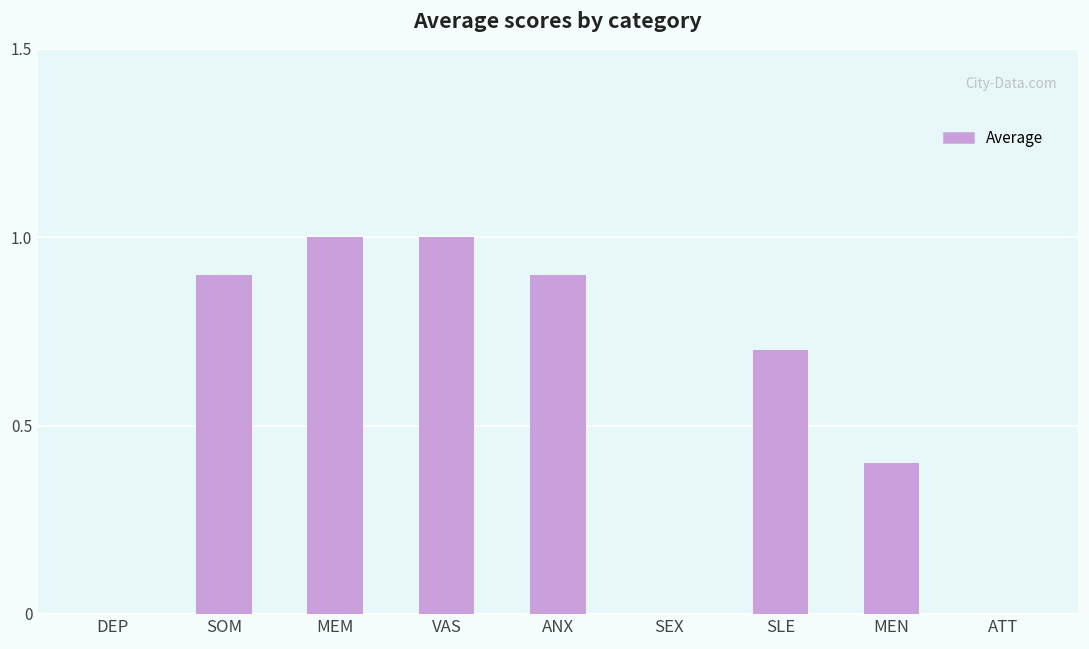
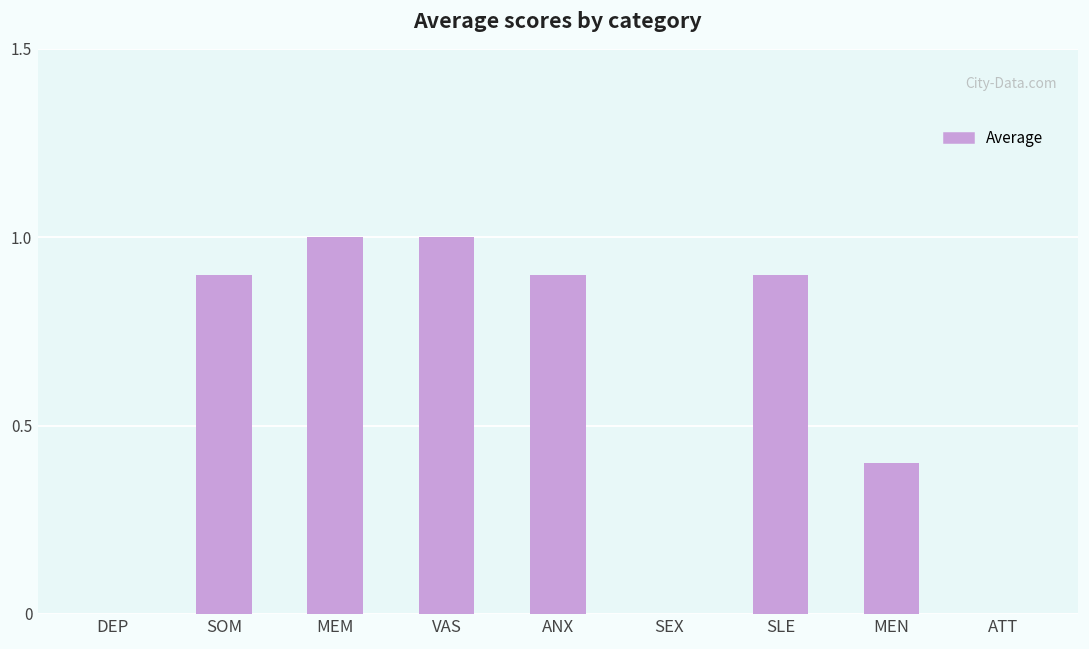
SLE: 0.7 -> 0.9
